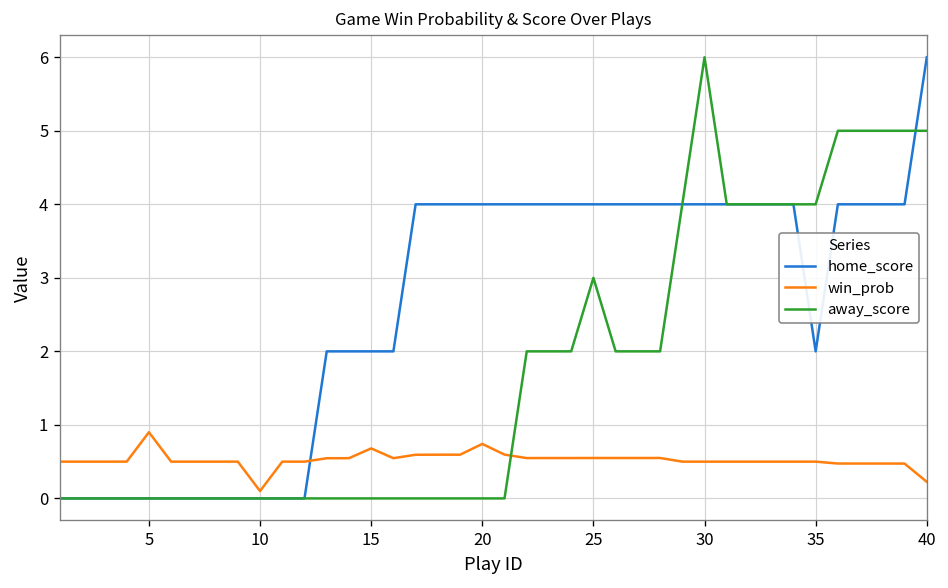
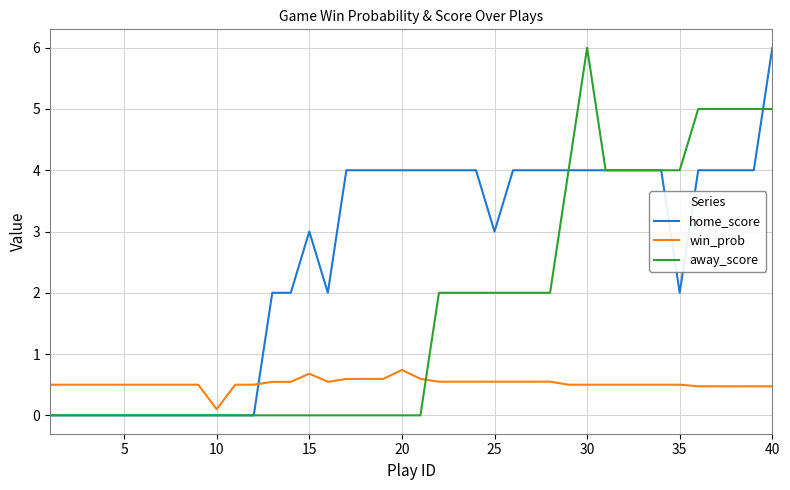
win_prob, 5: 0.9 -> 0.5
home_score, 15: 2 -> 3
home_score, 25: 4 -> 3
away_score, 25: 3 -> 2
win_prob, 40: 0.2 -> 0.5
